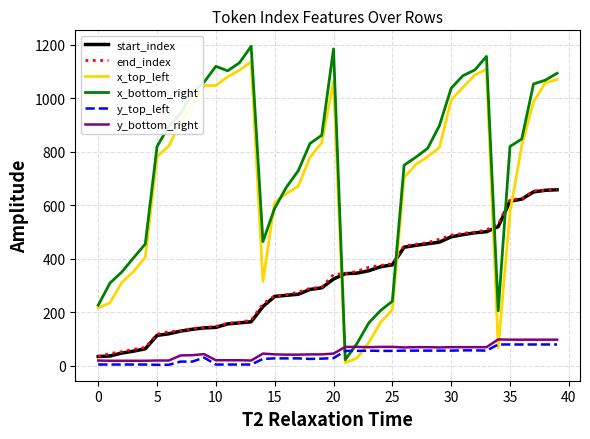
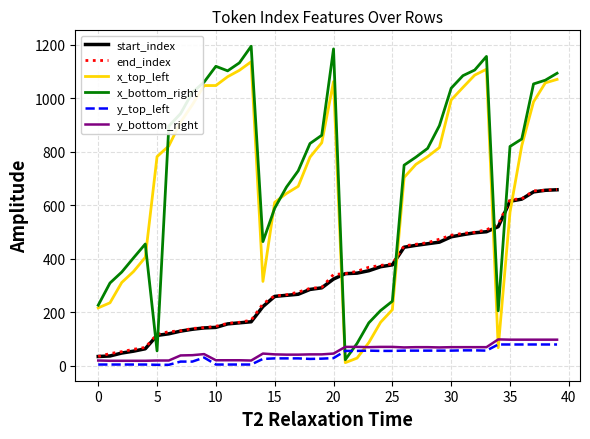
x_bottom_right, 5: 820 -> 60
